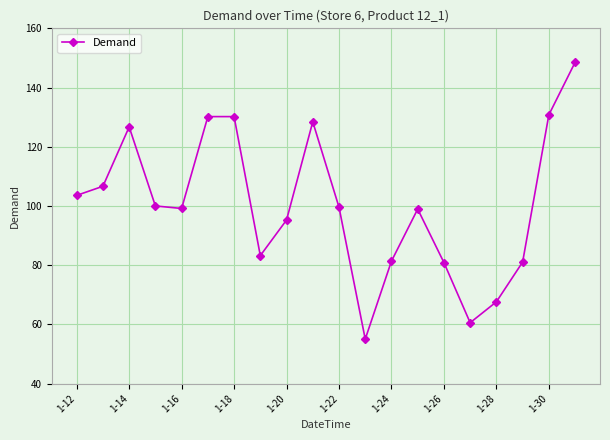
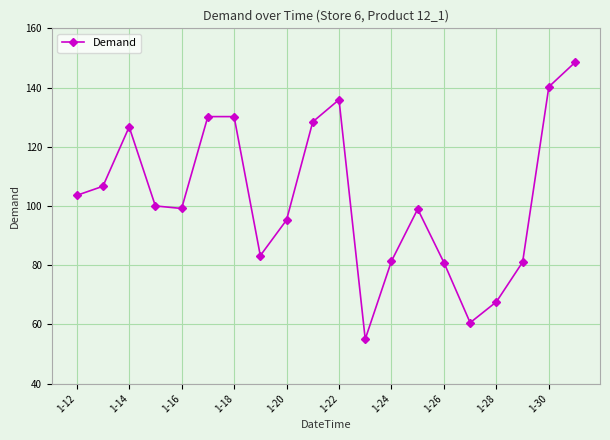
1-22: 100 -> 136
1-30: 131 -> 140
